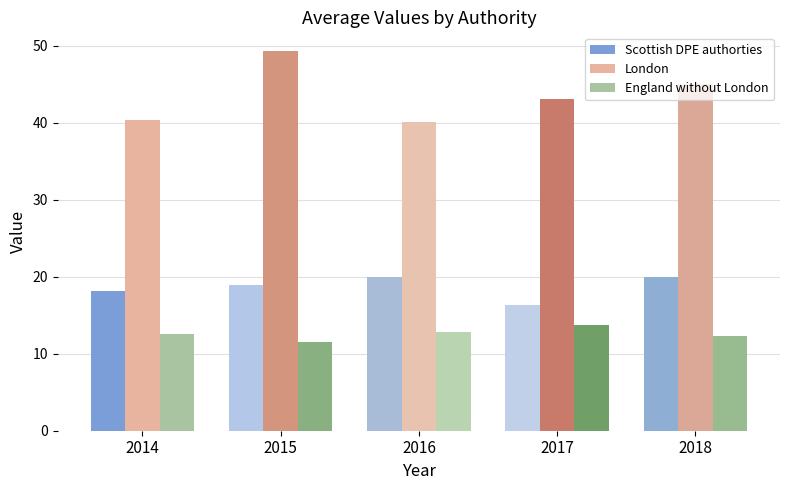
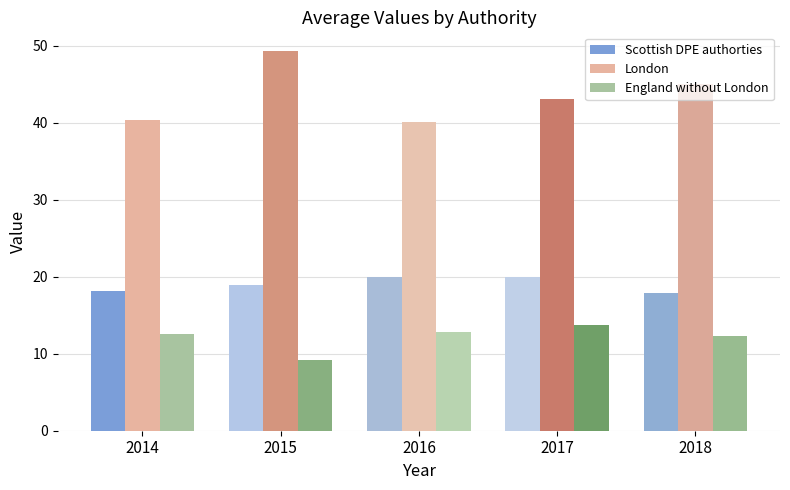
England without London, 2015: 11 -> 9
Scottish DPE authorties, 2017: 16 -> 20
Scottish DPE authorties, 2018: 20 -> 18
